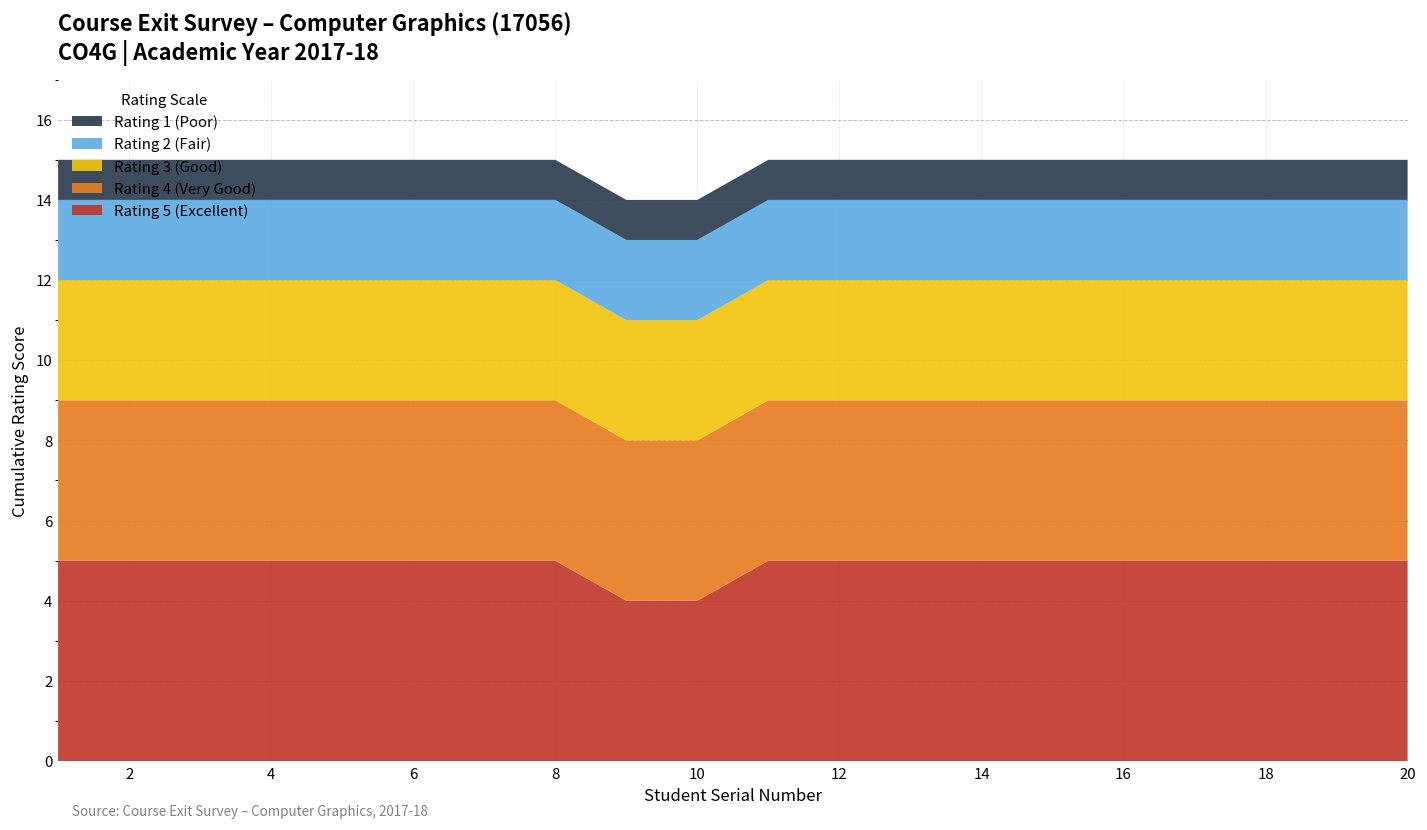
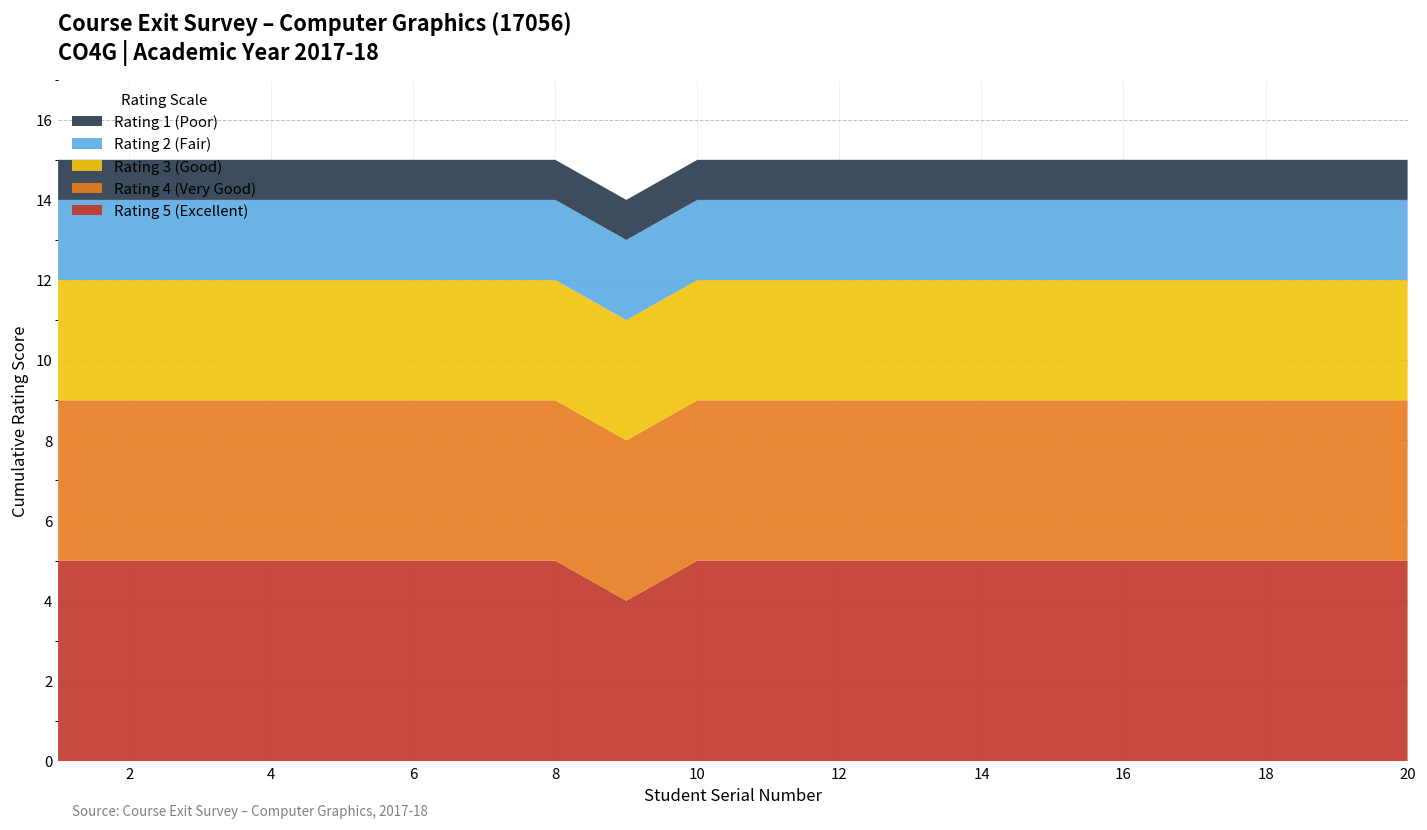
Rating 5 (Excellent), 10: 4 -> 5
